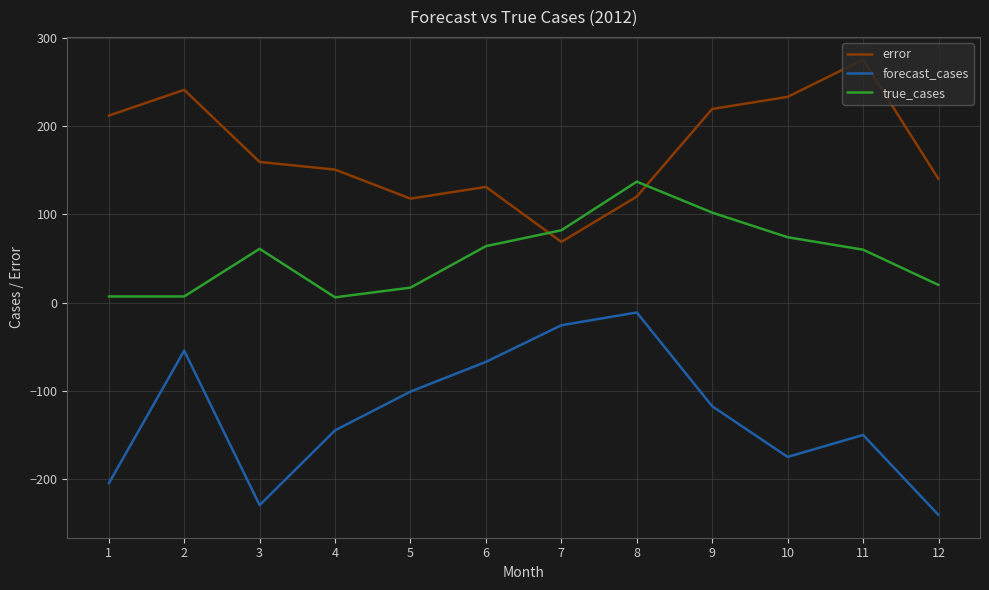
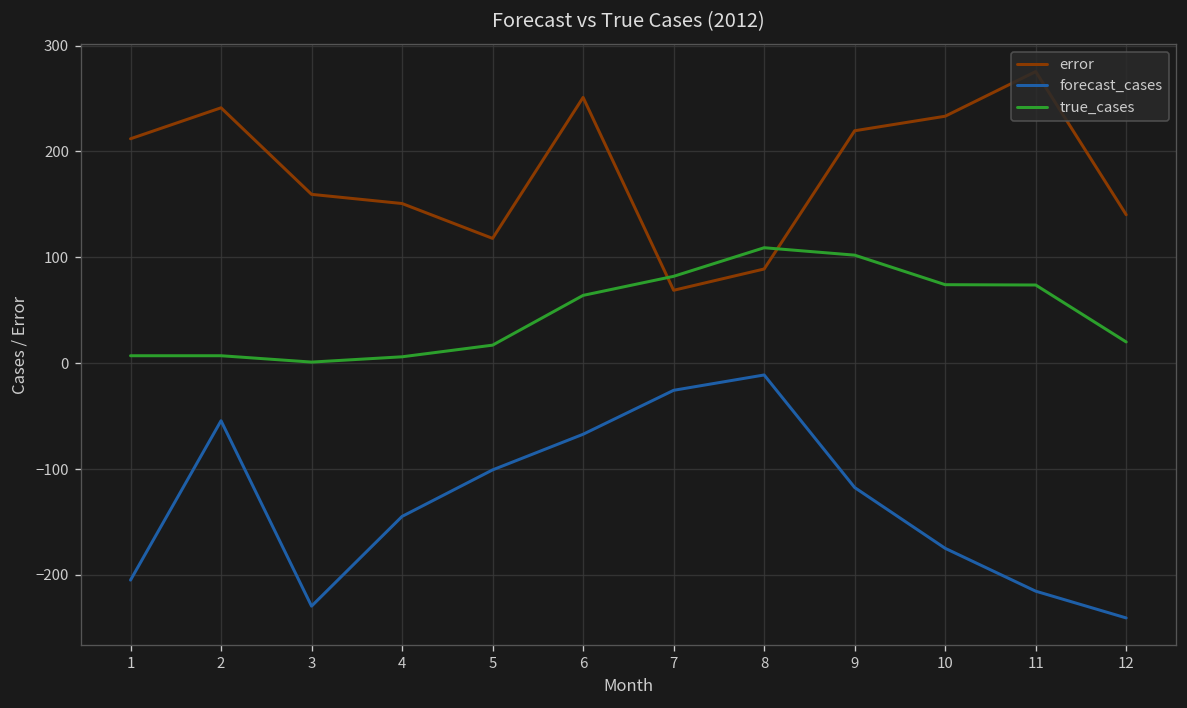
true_cases, 3: 60 -> 0
error, 6: 130 -> 250
error, 8: 120 -> 90
true_cases, 8: 140 -> 110
forecast_cases, 11: -150 -> -220
true_cases, 11: 60 -> 70
